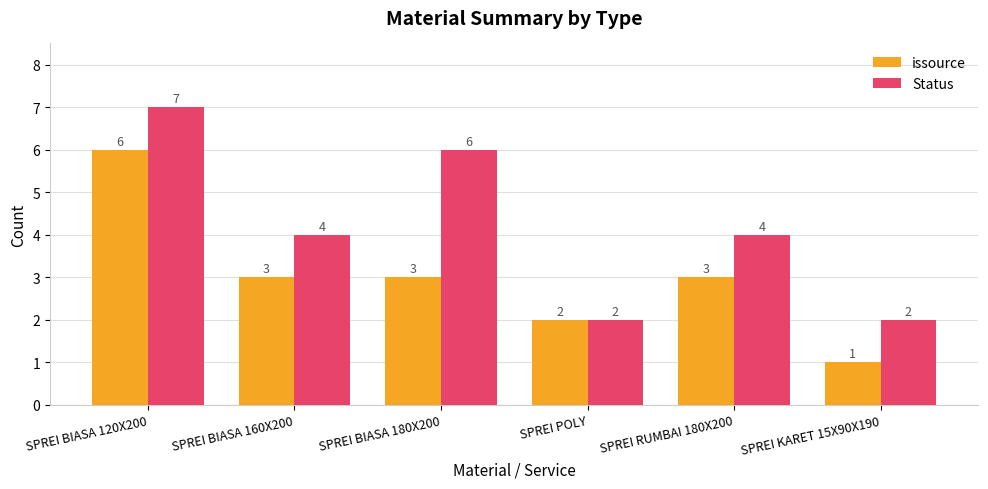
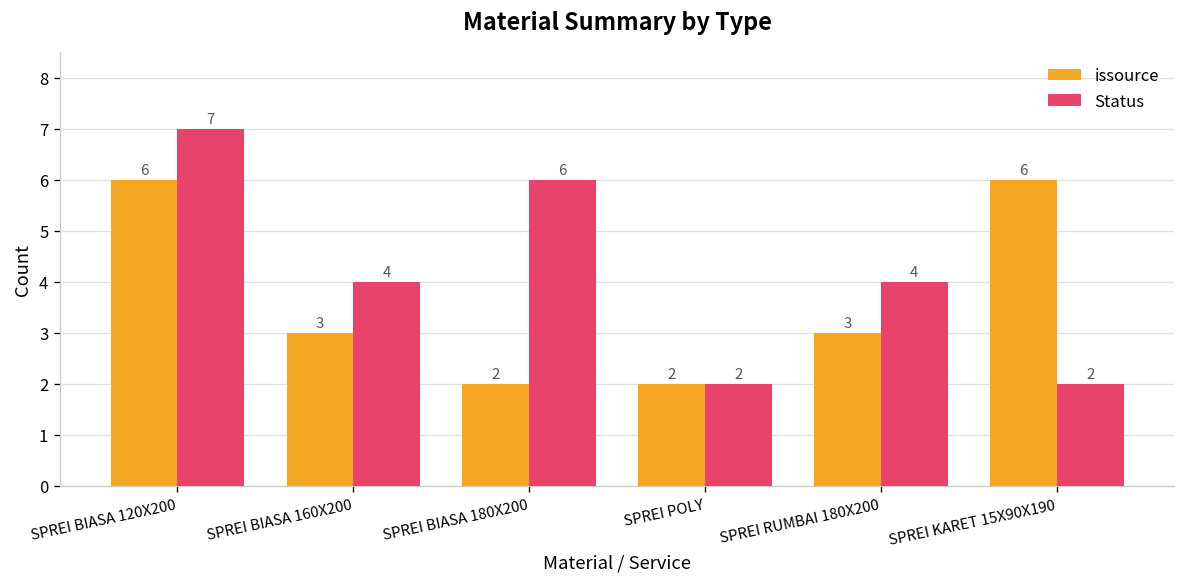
issource, SPREI BIASA 180X200: 3 -> 2
issource, SPREI KARET 15X90X190: 1 -> 6
